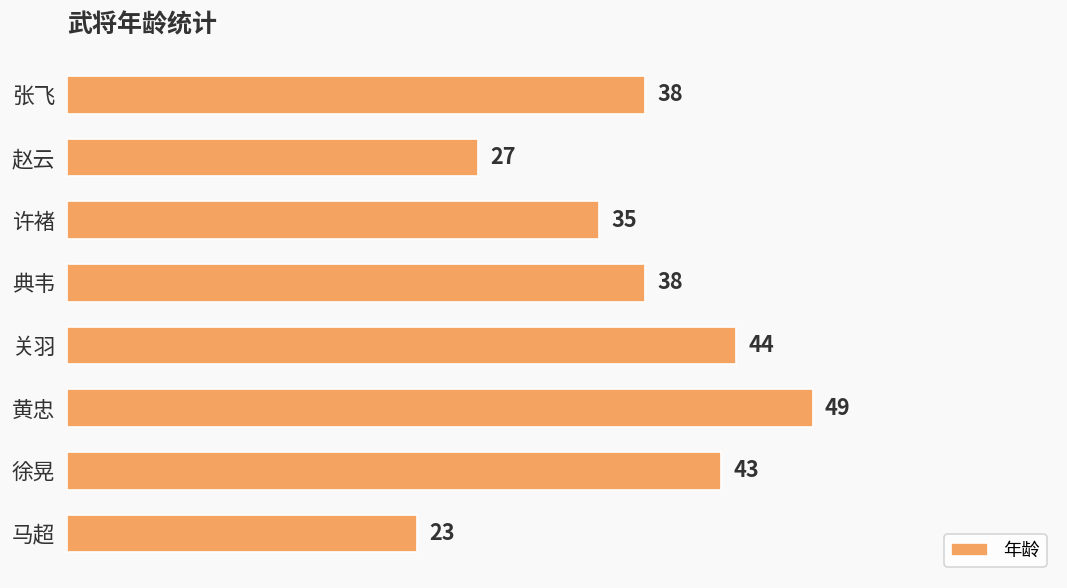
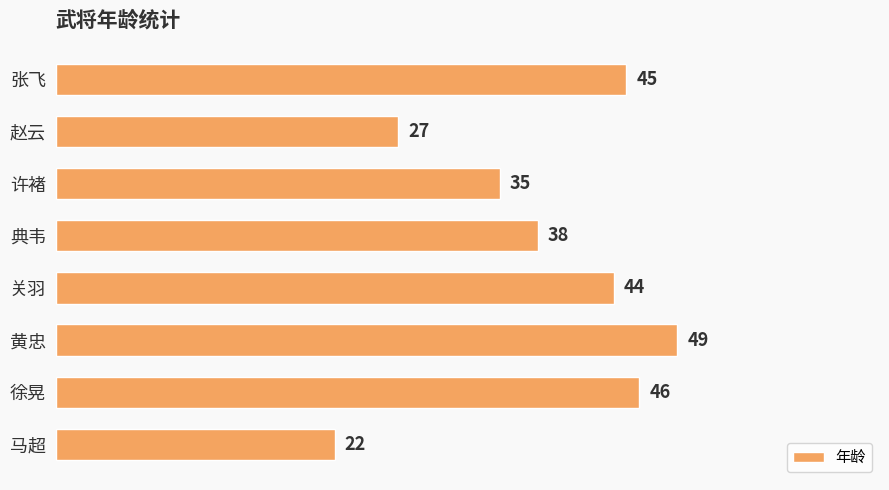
张飞: 38 -> 45
徐晃: 43 -> 46
马超: 23 -> 22
